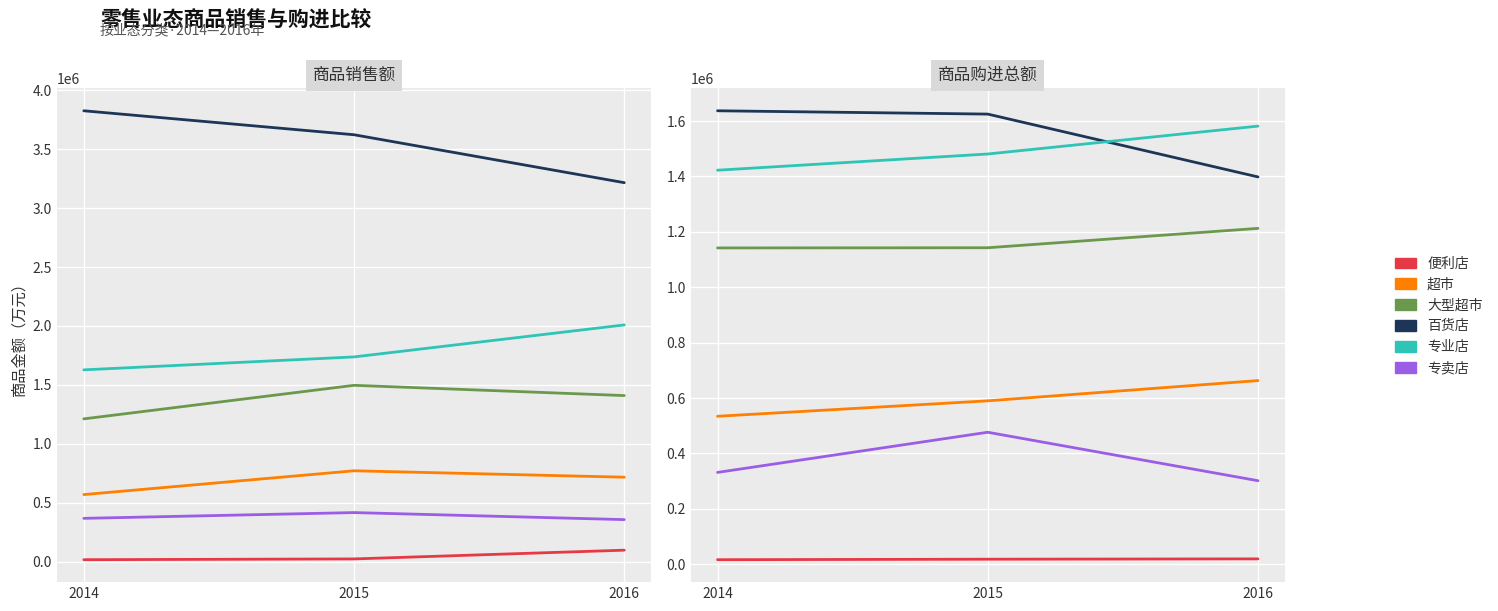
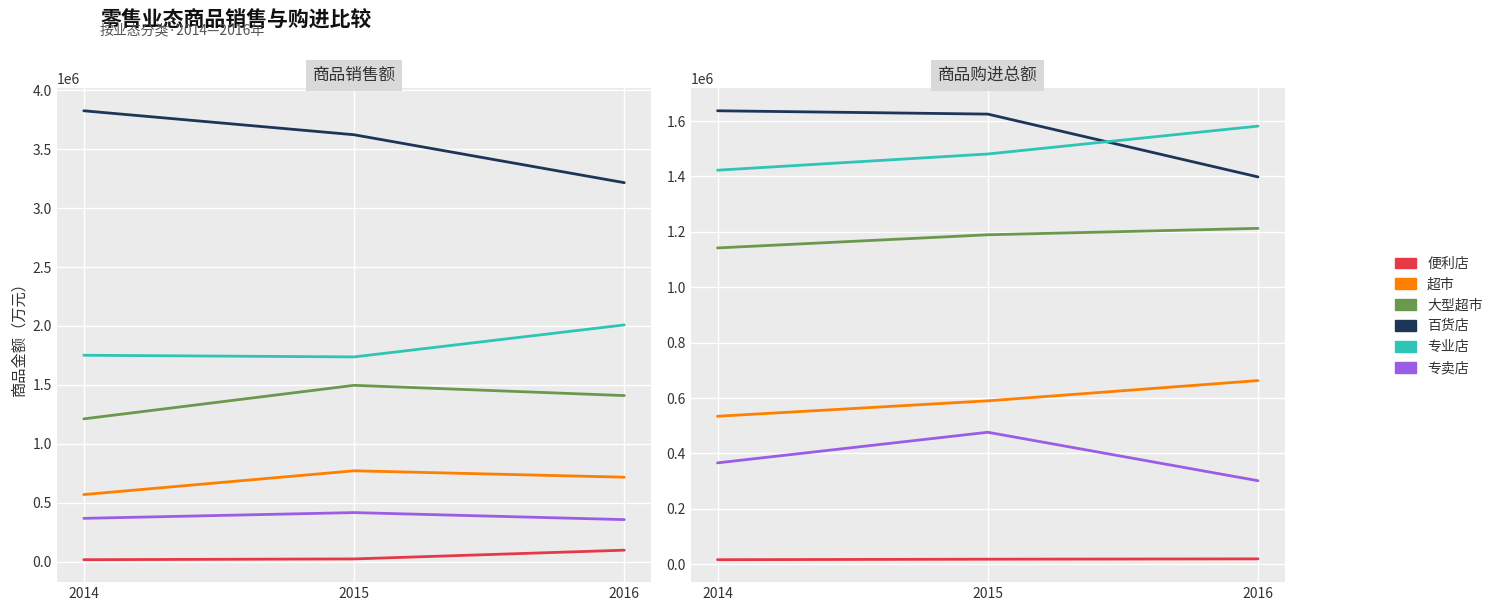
商品销售额, 专业店, 2014: 1630000 -> 1750000
商品购进总额, 专卖店, 2014: 330000 -> 370000
商品购进总额, 大型超市, 2015: 1140000 -> 1190000
